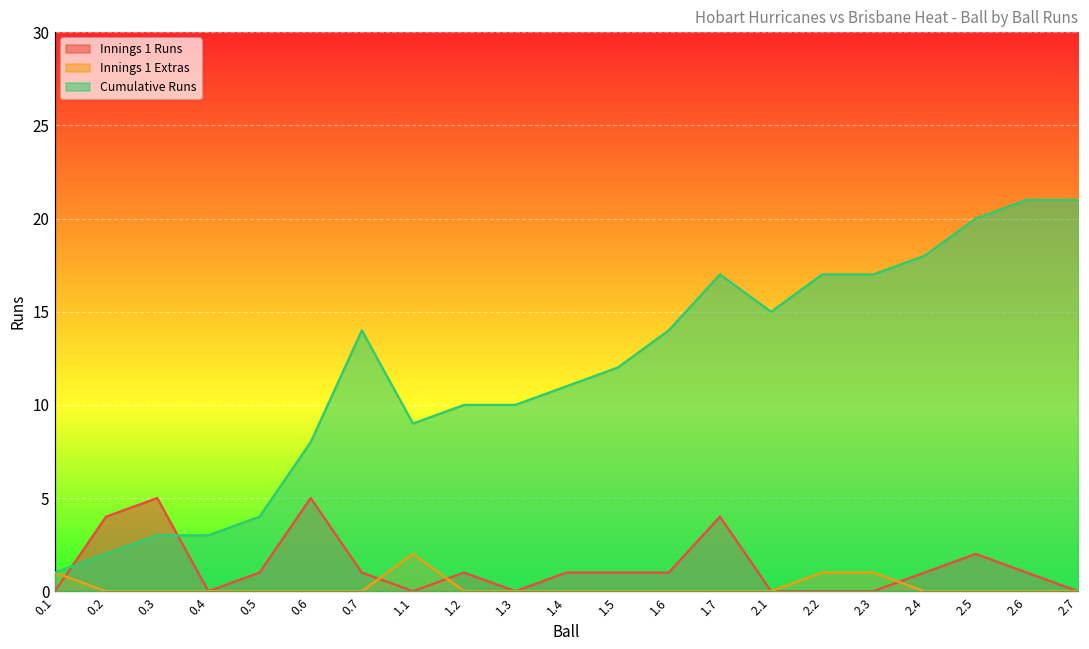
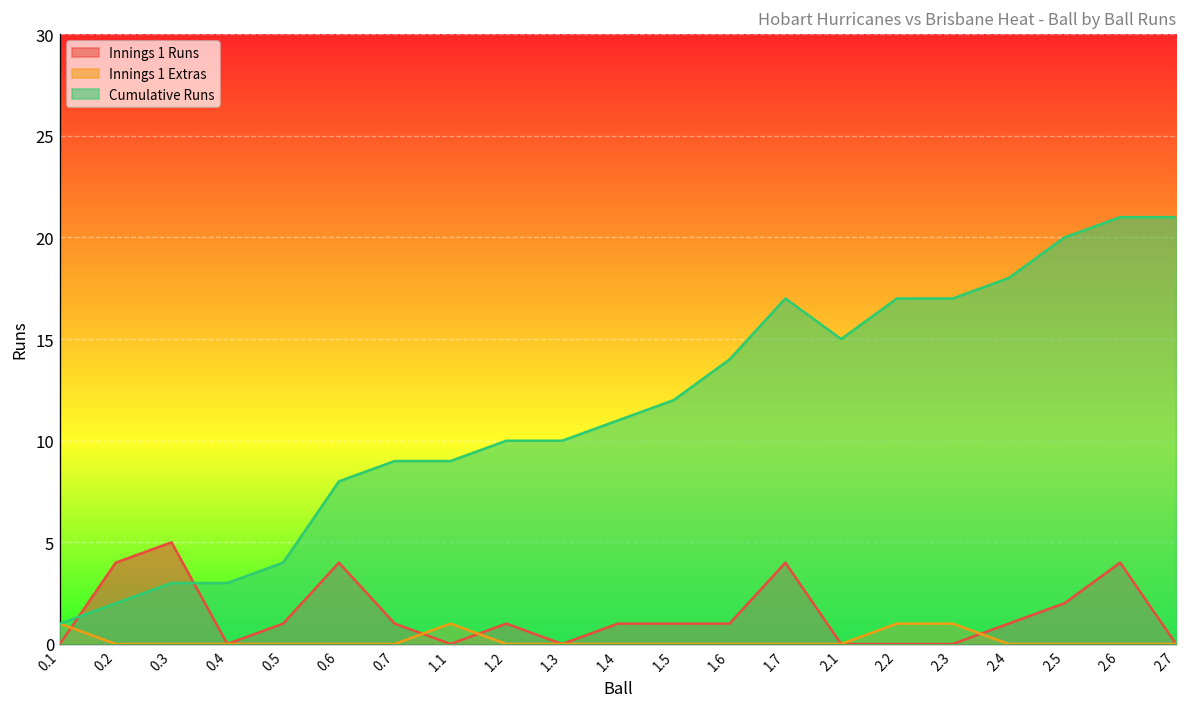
Innings 1 Runs, 0.6: 5 -> 4
Cumulative Runs, 0.7: 14 -> 9
Innings 1 Extras, 1.1: 2 -> 1
Innings 1 Runs, 2.6: 1 -> 4
